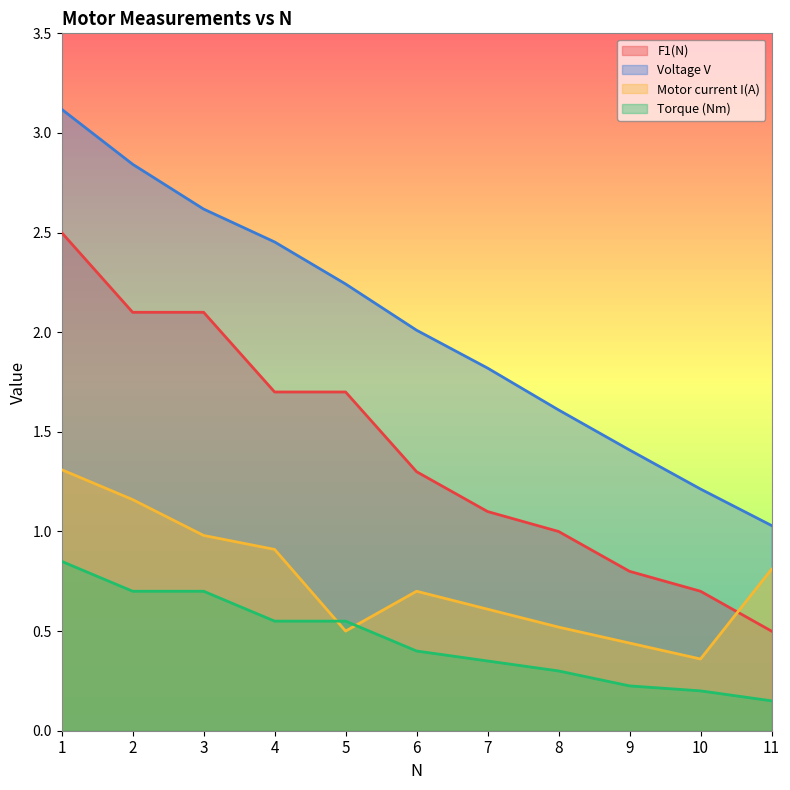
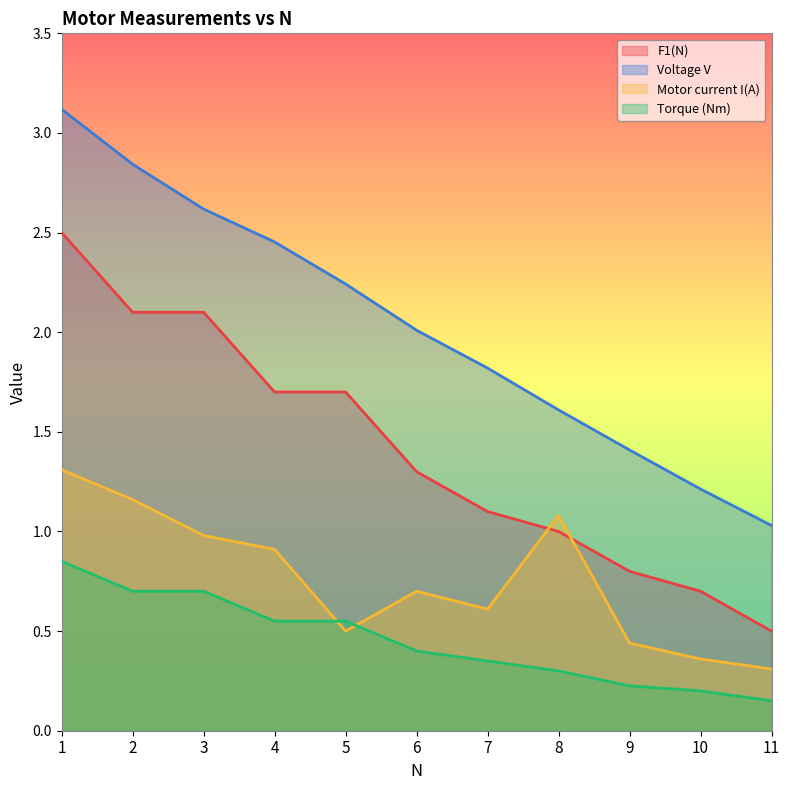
Motor current I(A), 8: 0.52 -> 1.08
Motor current I(A), 11: 0.81 -> 0.31
